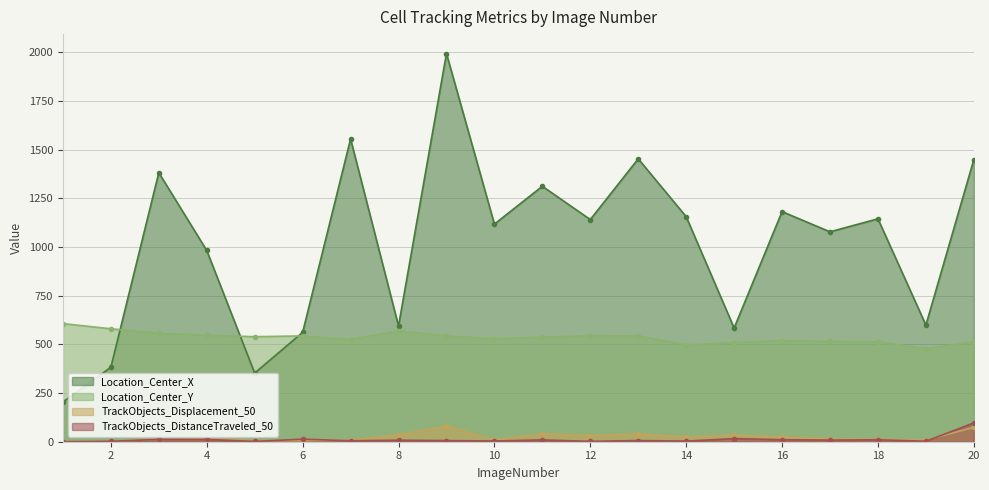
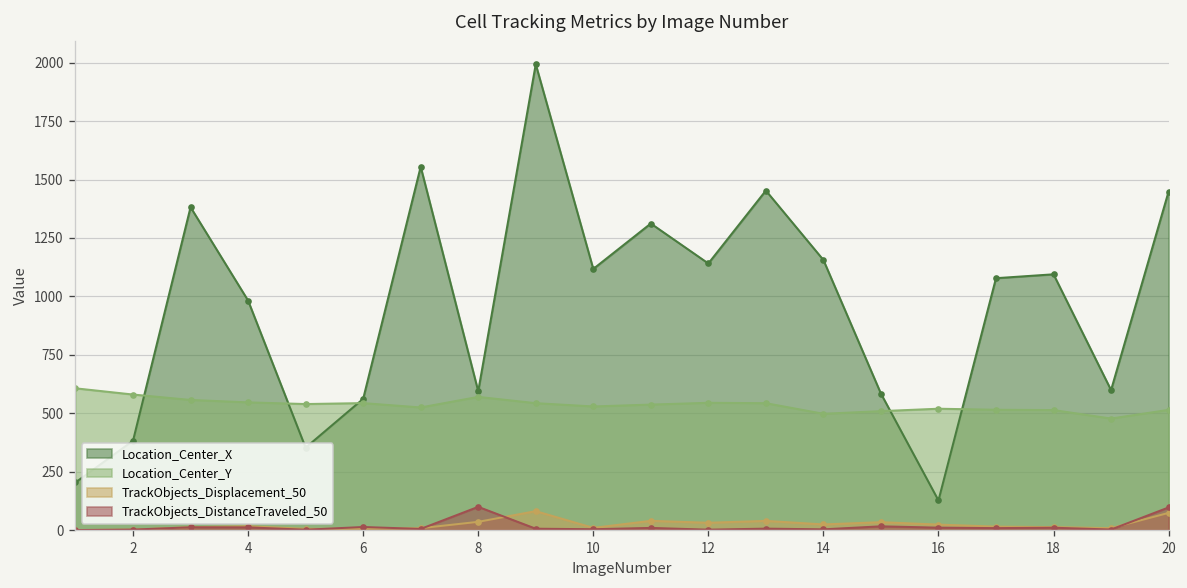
TrackObjects_DistanceTraveled_50, 8: 10 -> 100
Location_Center_X, 16: 1180 -> 130
Location_Center_X, 18: 1140 -> 1090
